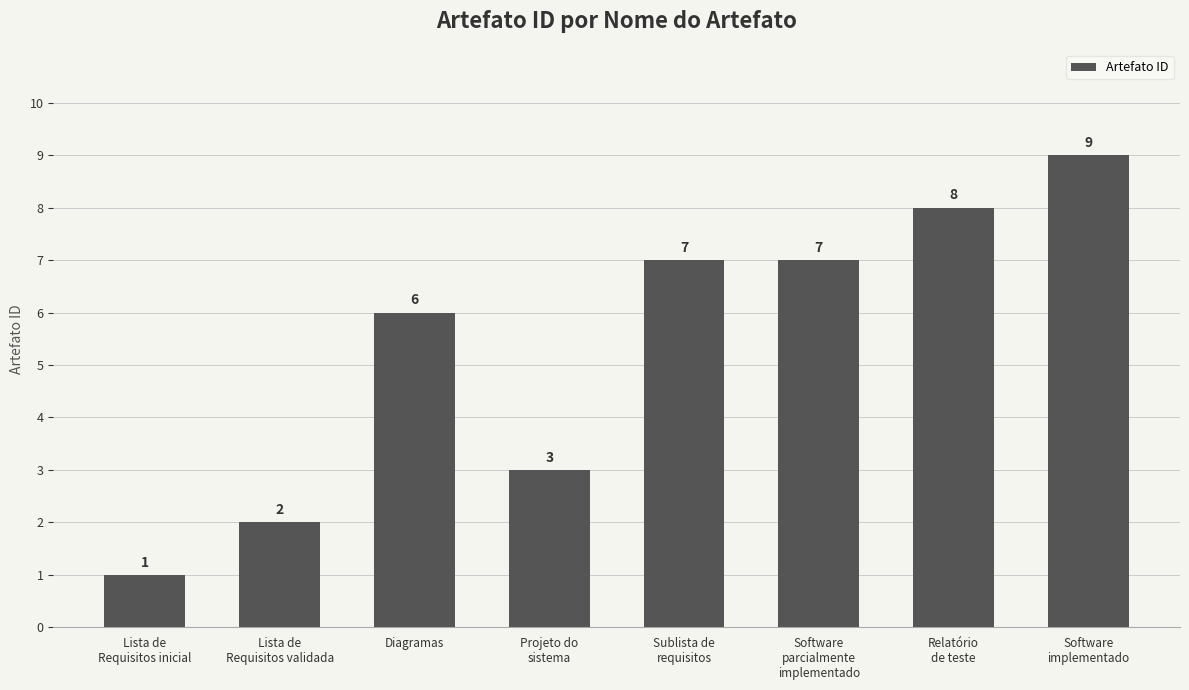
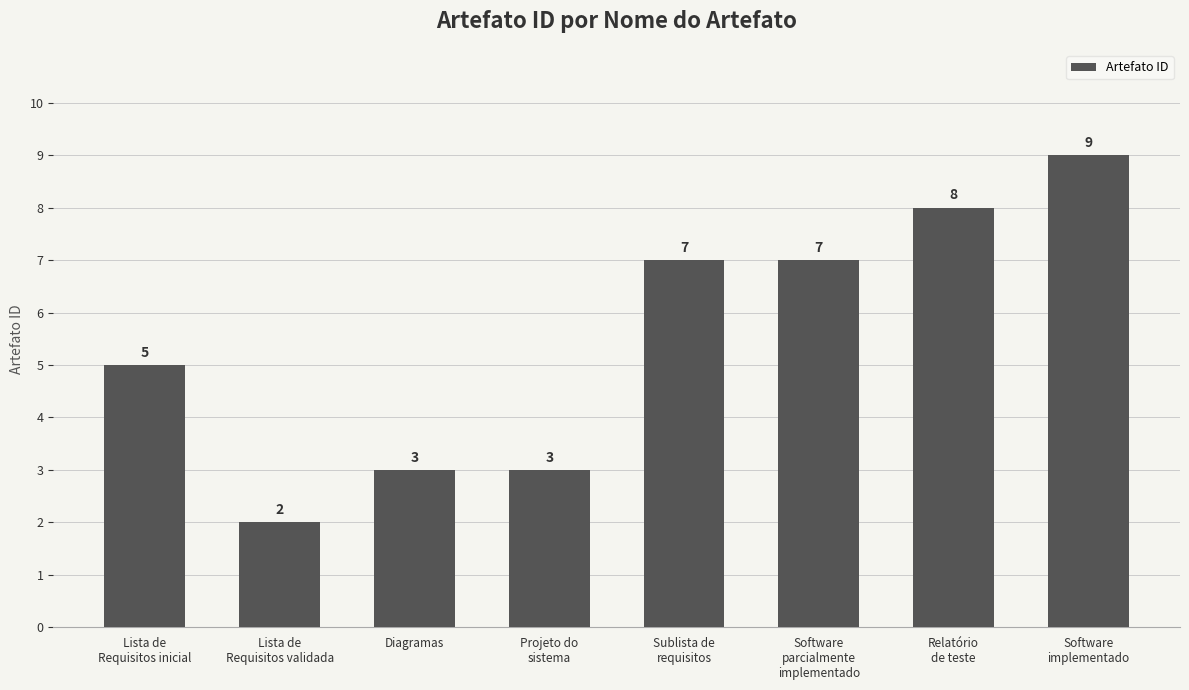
Lista de Requisitos inicial: 1 -> 5
Diagramas: 6 -> 3
